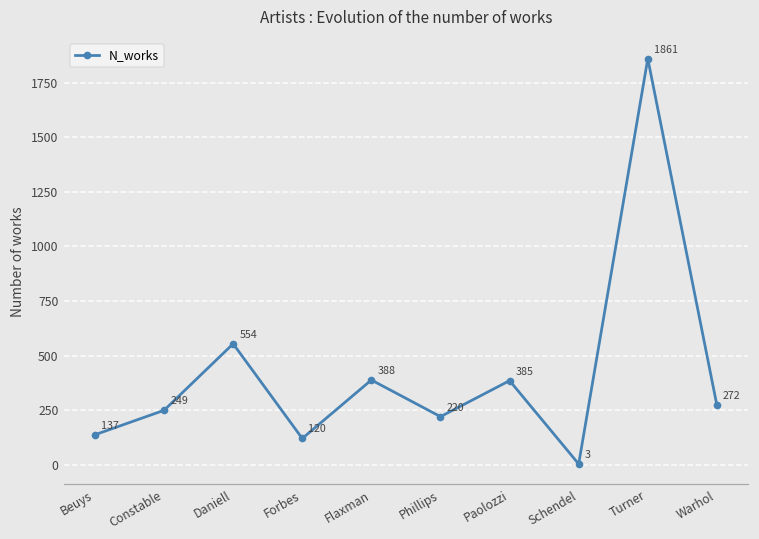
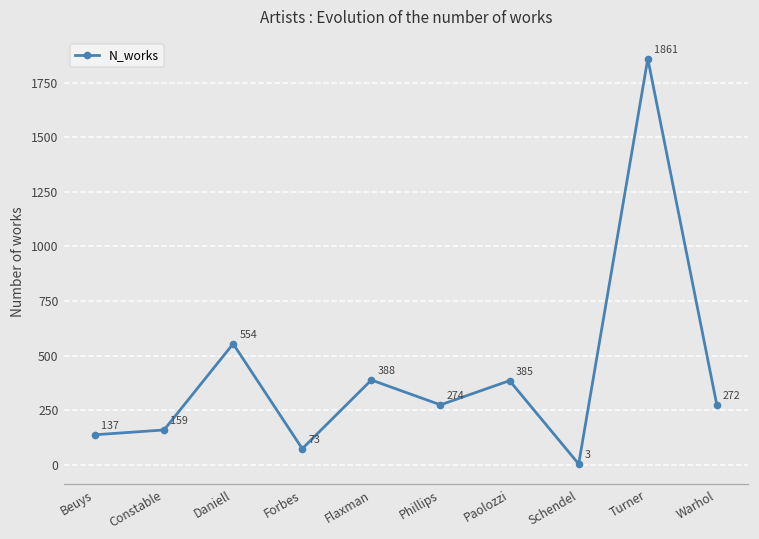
Constable: 249 -> 159
Forbes: 120 -> 73
Phillips: 220 -> 274
